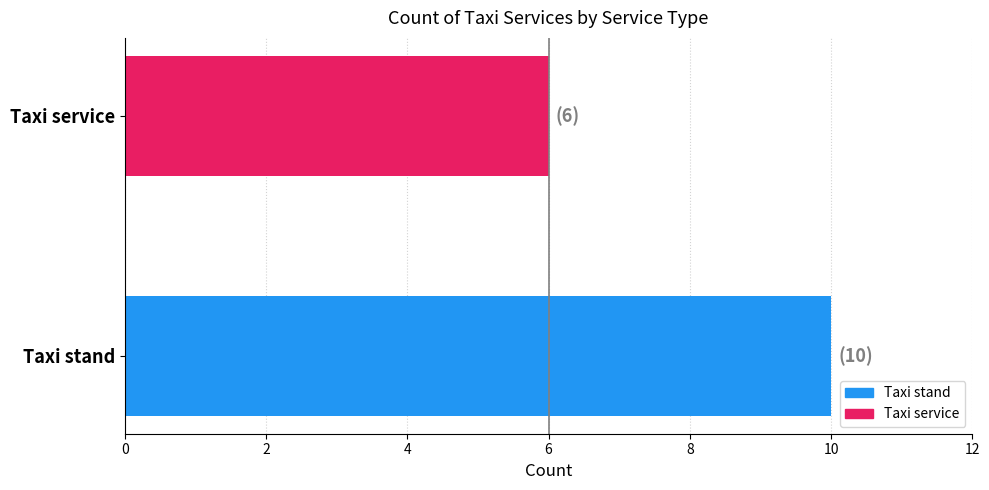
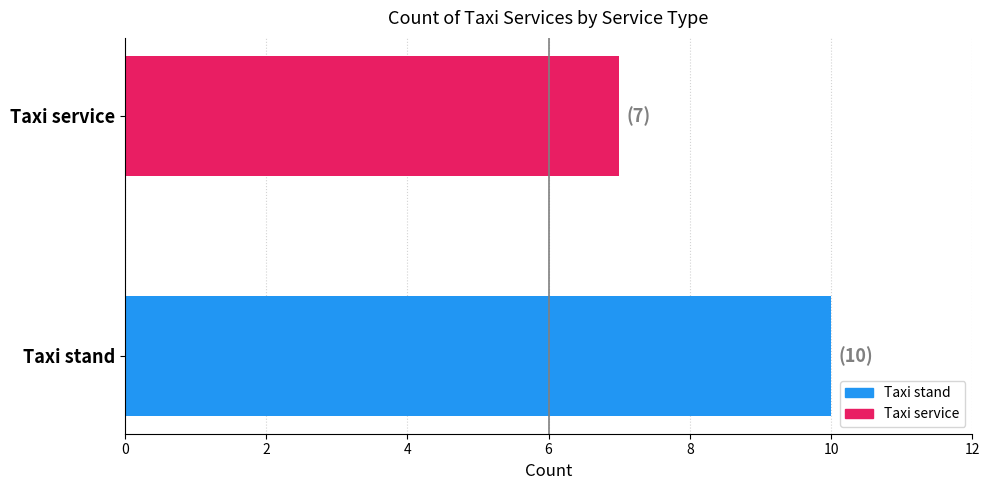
Taxi service: (6) -> (7)
